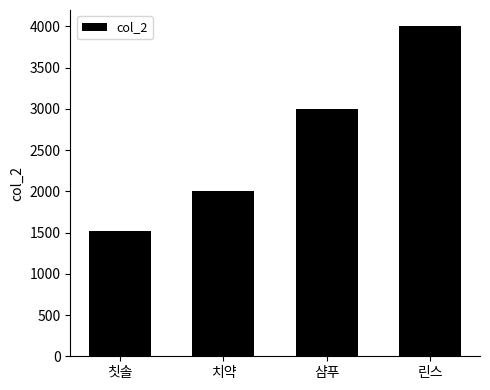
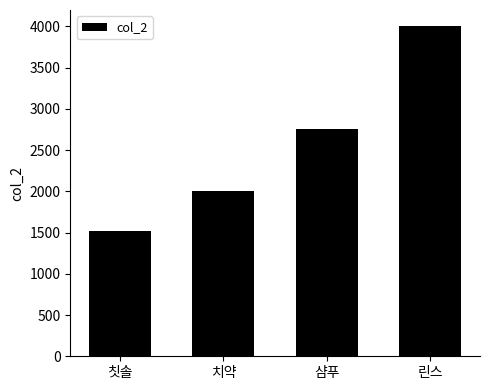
샴푸: 3000 -> 2800
